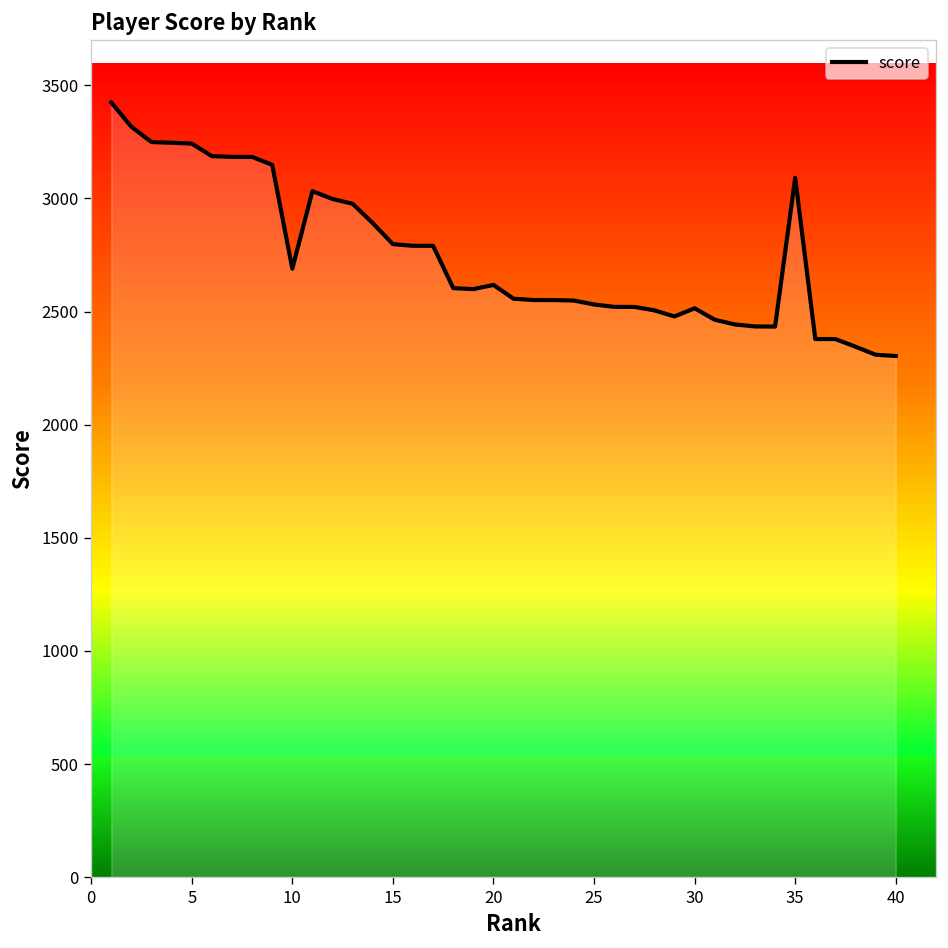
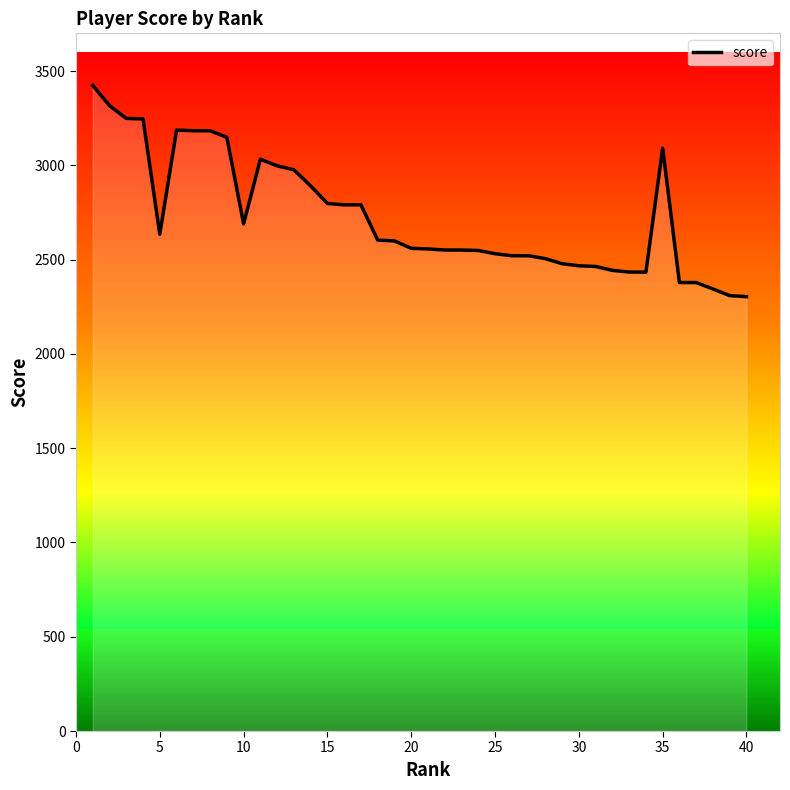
score, 5: 3240 -> 2630
score, 20: 2620 -> 2560
score, 30: 2510 -> 2470
